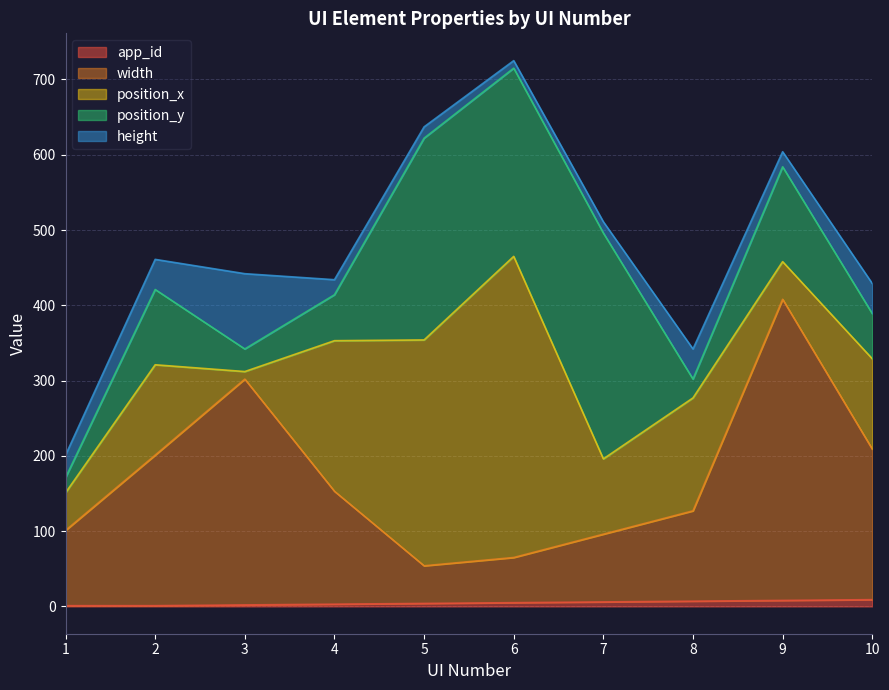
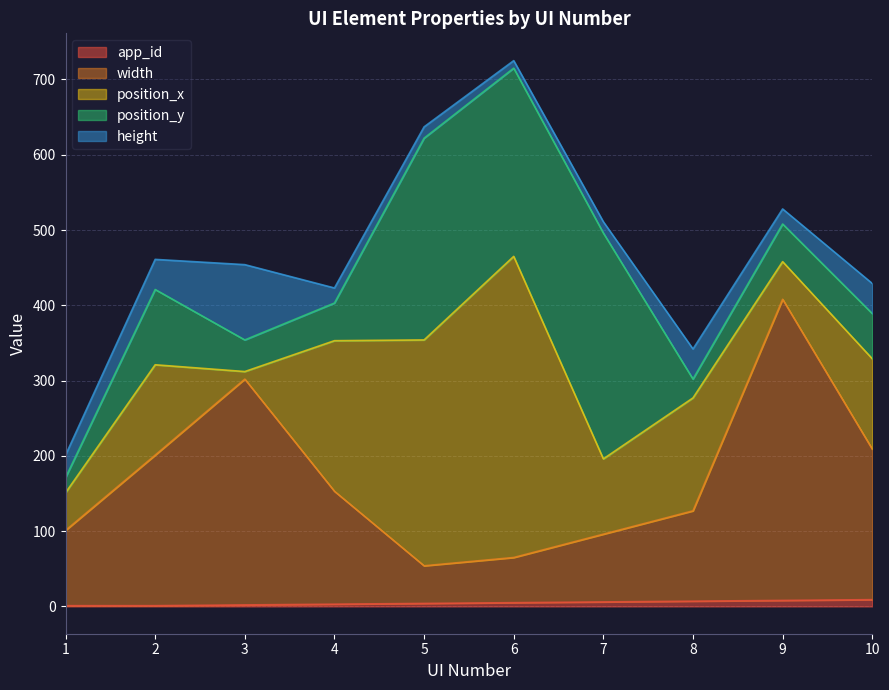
position_y, 3: 30 -> 40
position_y, 4: 60 -> 50
position_y, 9: 130 -> 50
